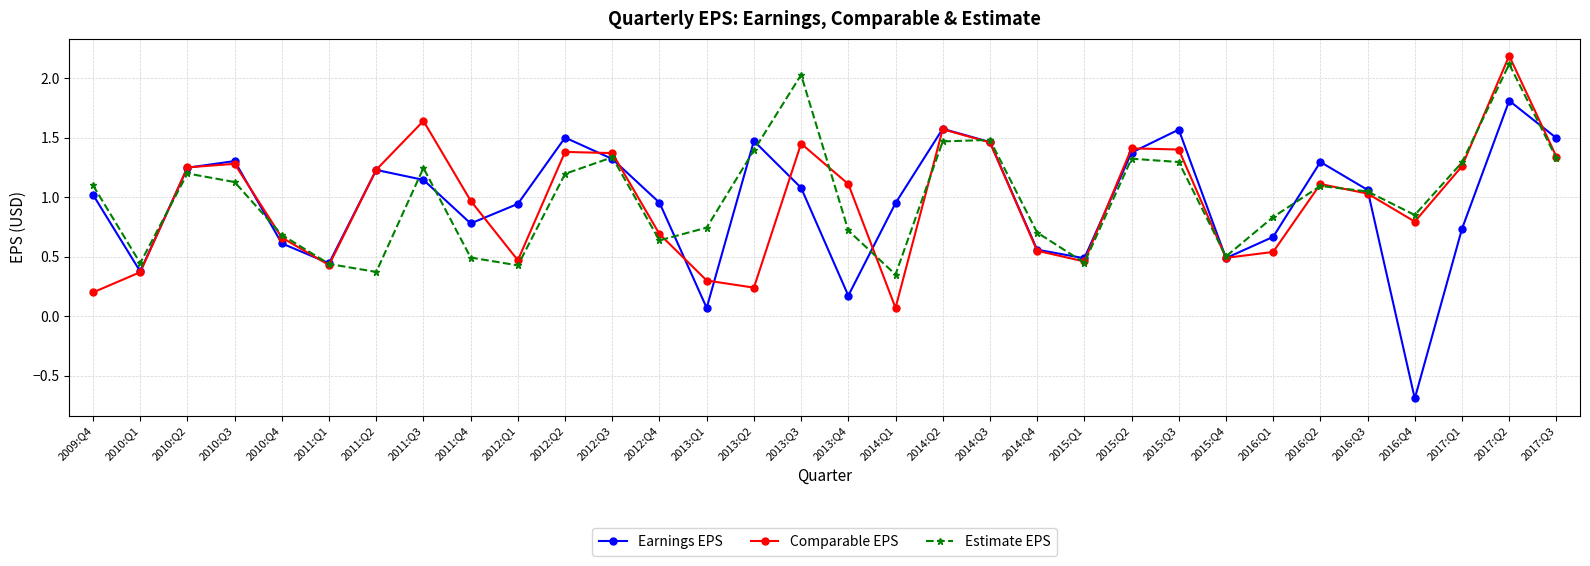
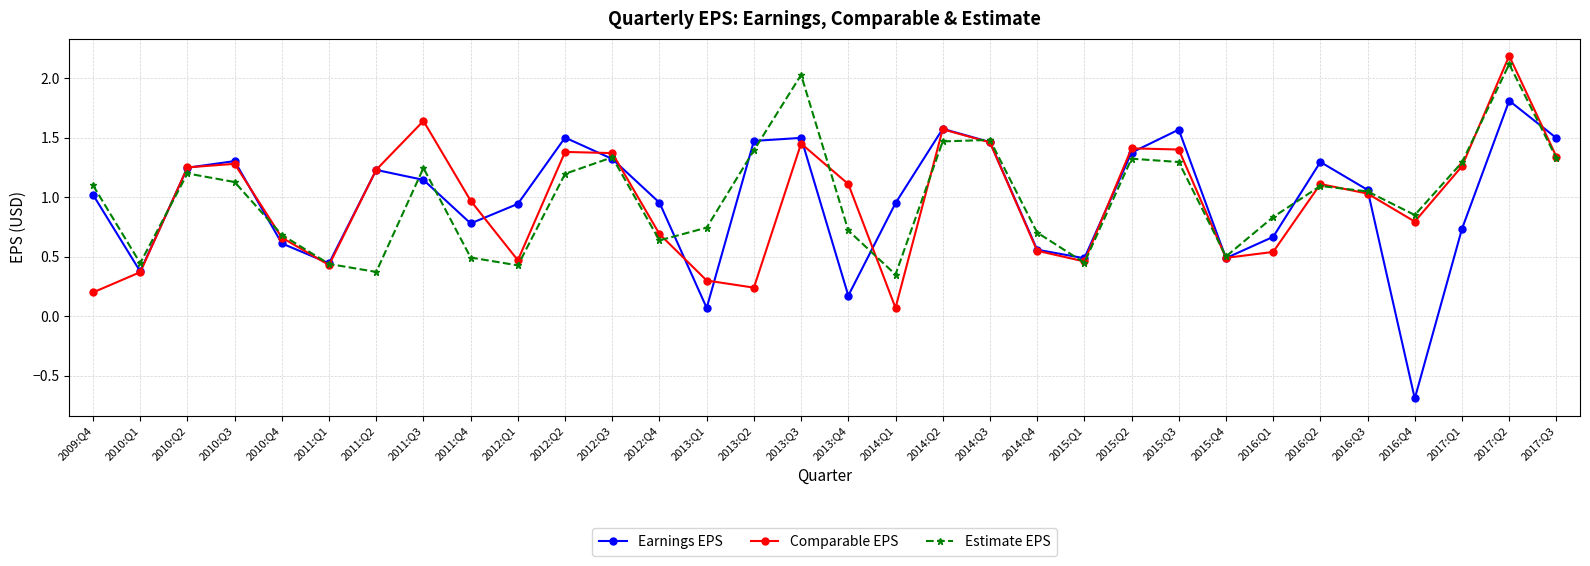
Earnings EPS, 2013:Q3: 1.08 -> 1.50
